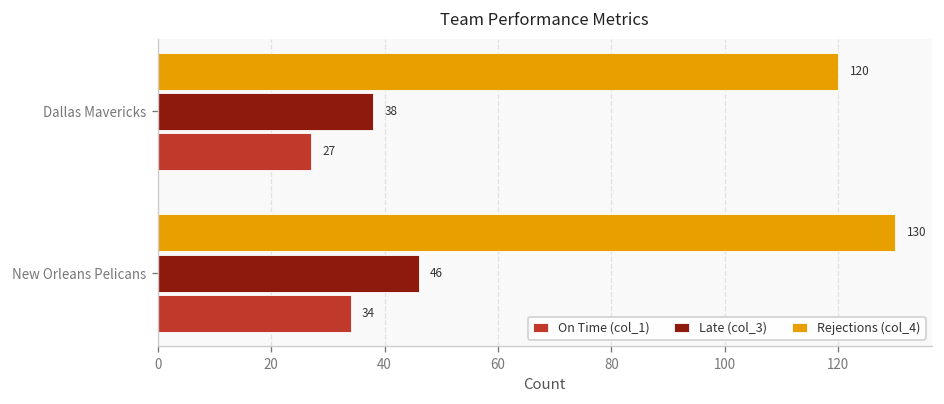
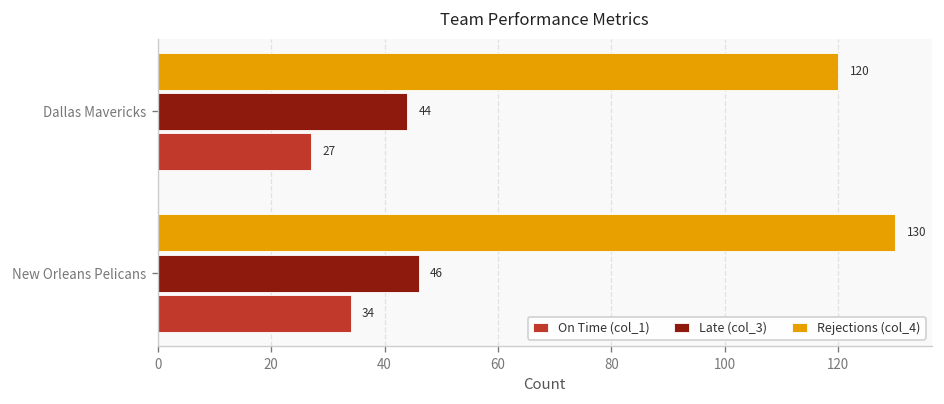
Late (col_3), Dallas Mavericks: 38 -> 44
